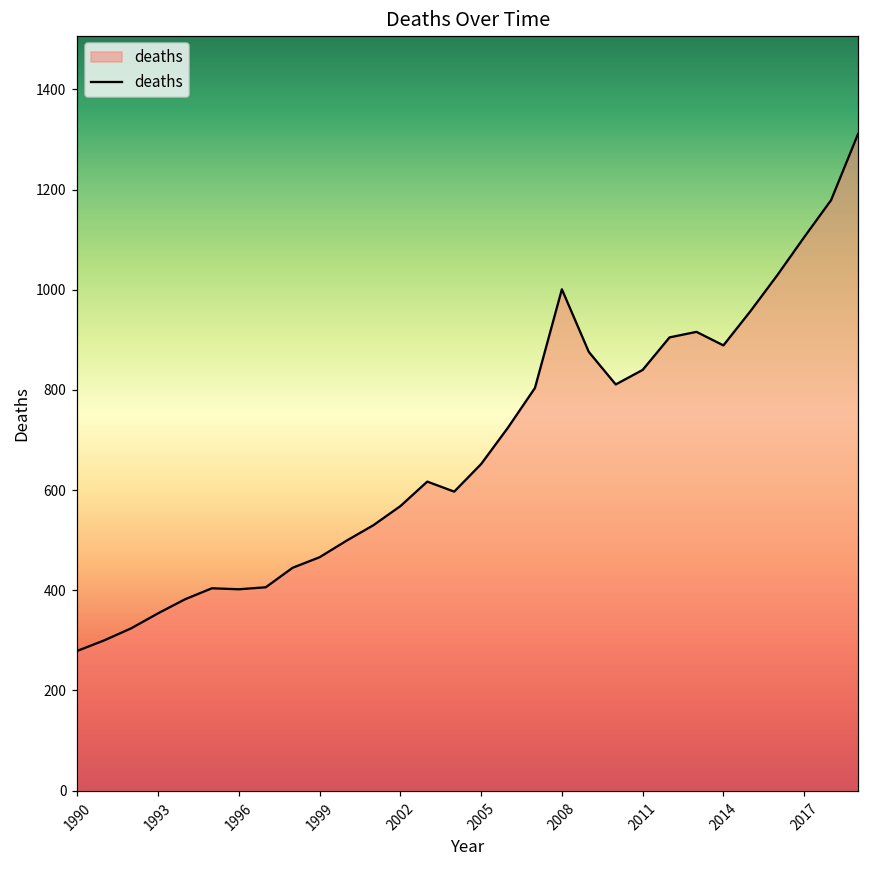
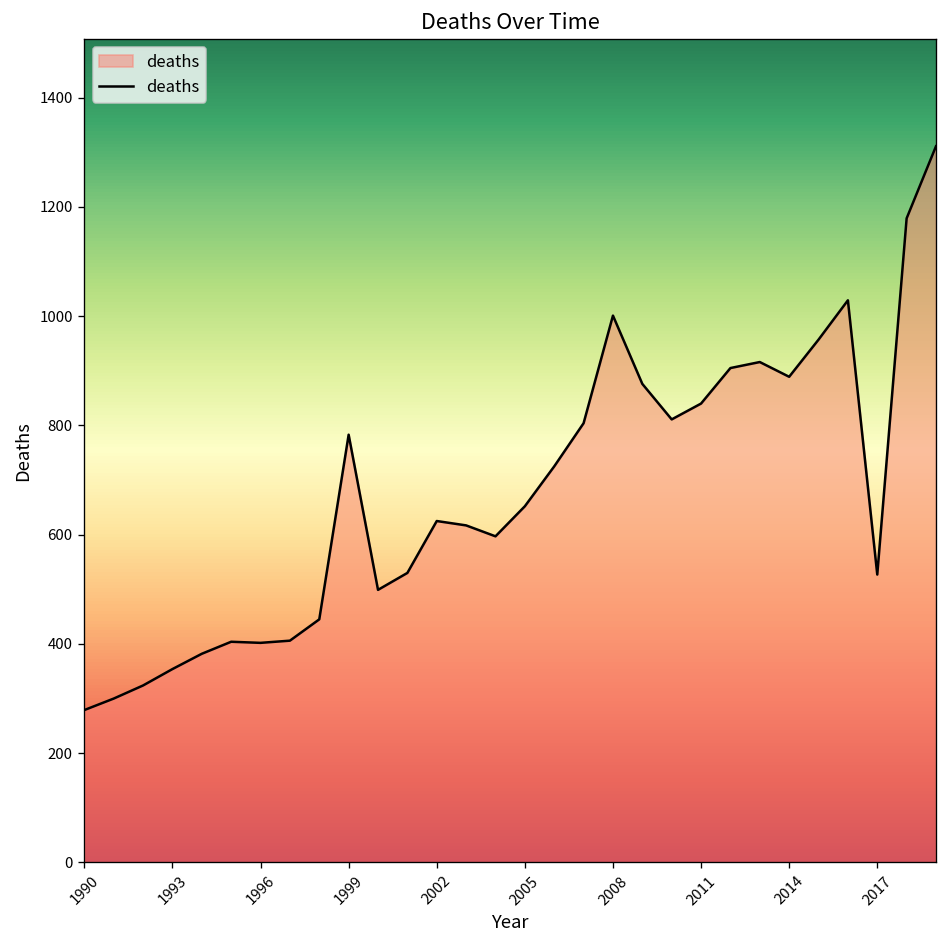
1999: 470 -> 780
2002: 570 -> 630
2017: 1110 -> 530
